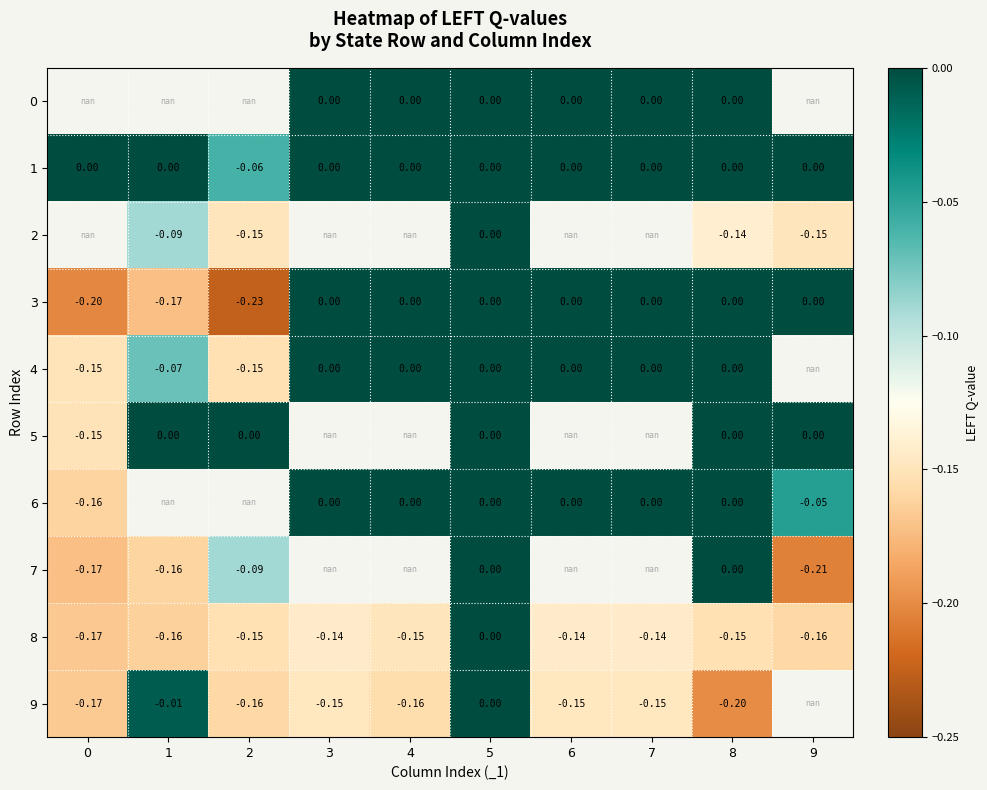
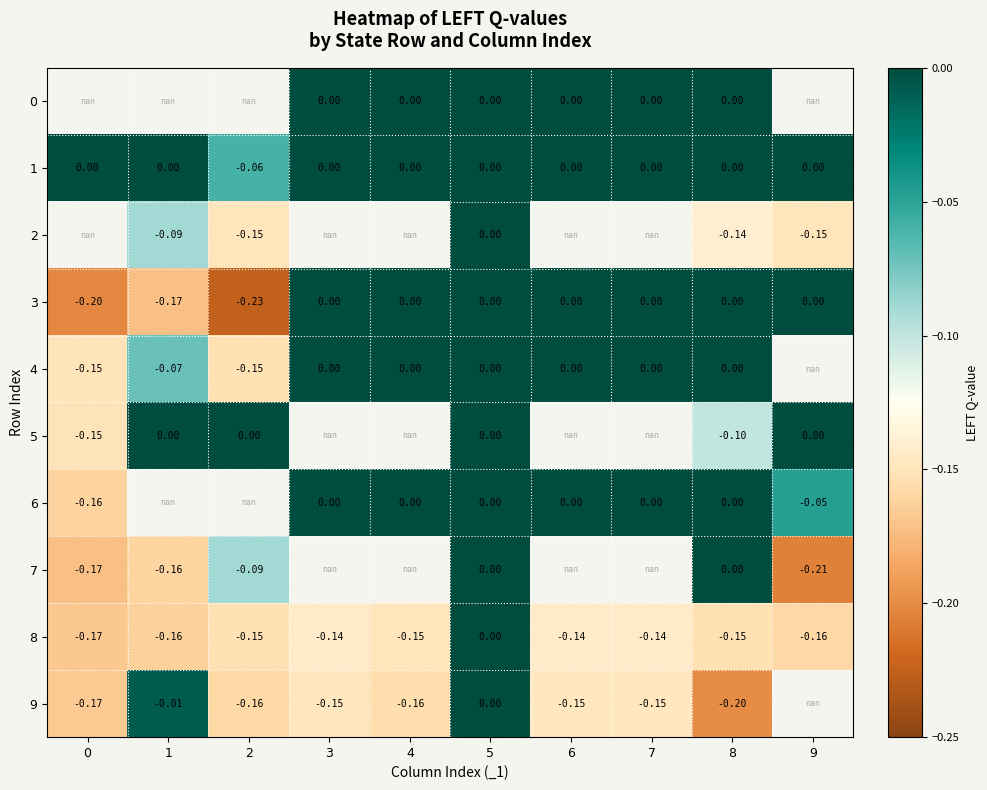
5, 8: 0.00 -> -0.10
